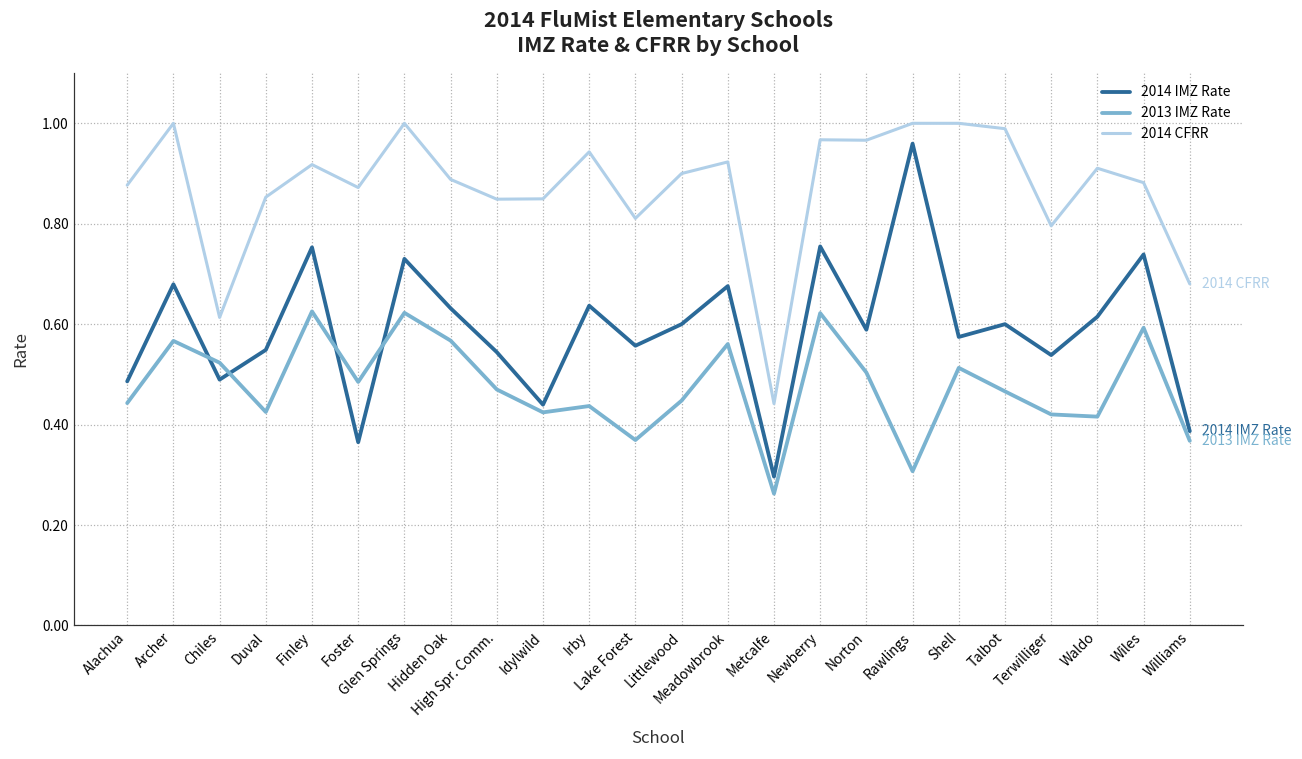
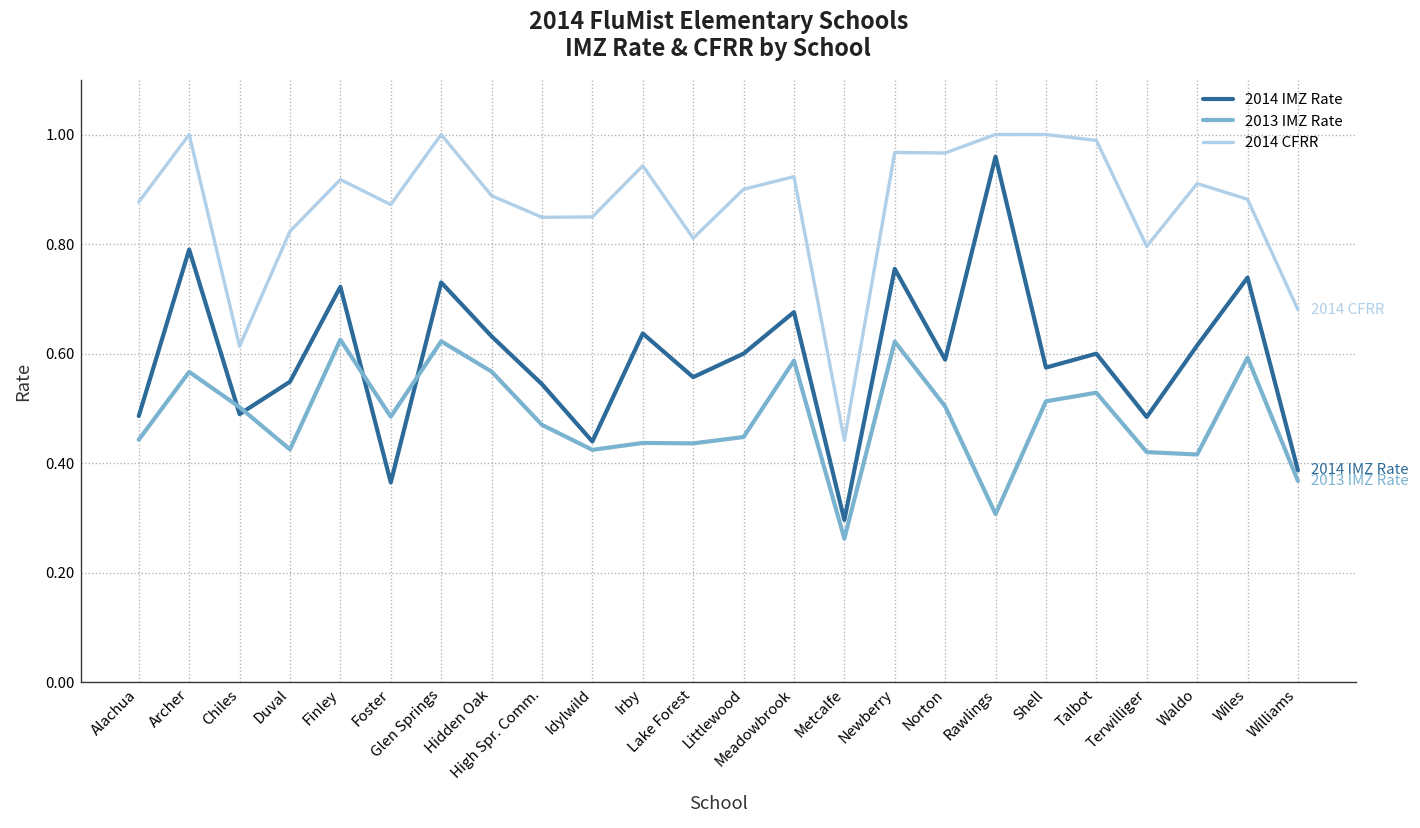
2014 IMZ Rate, Archer: 0.68 -> 0.79
2013 IMZ Rate, Chiles: 0.52 -> 0.50
2014 CFRR, Duval: 0.85 -> 0.82
2014 IMZ Rate, Finley: 0.75 -> 0.72
2013 IMZ Rate, Lake Forest: 0.37 -> 0.44
2013 IMZ Rate, Meadowbrook: 0.56 -> 0.59
2013 IMZ Rate, Talbot: 0.47 -> 0.53
2014 IMZ Rate, Terwilliger: 0.54 -> 0.48
